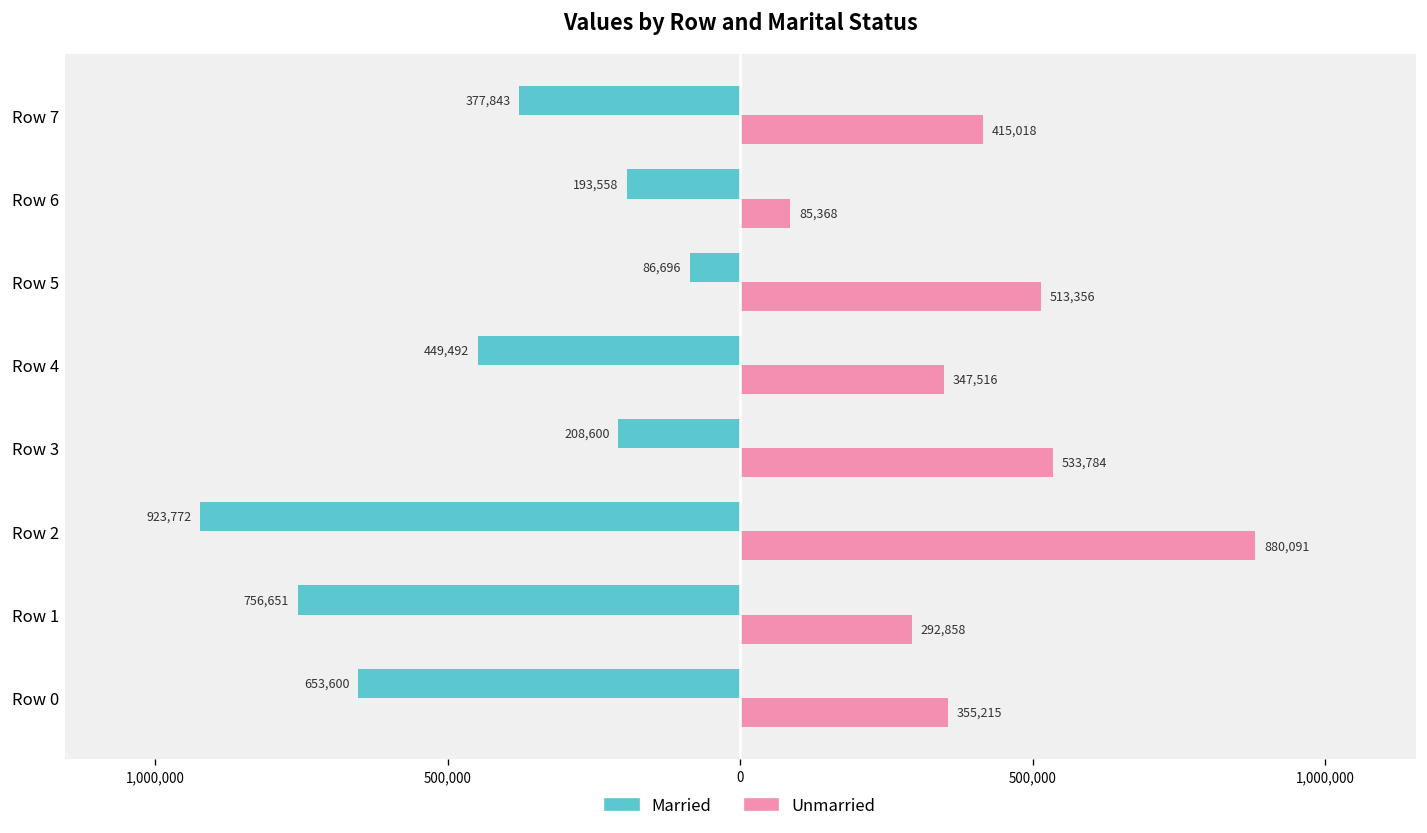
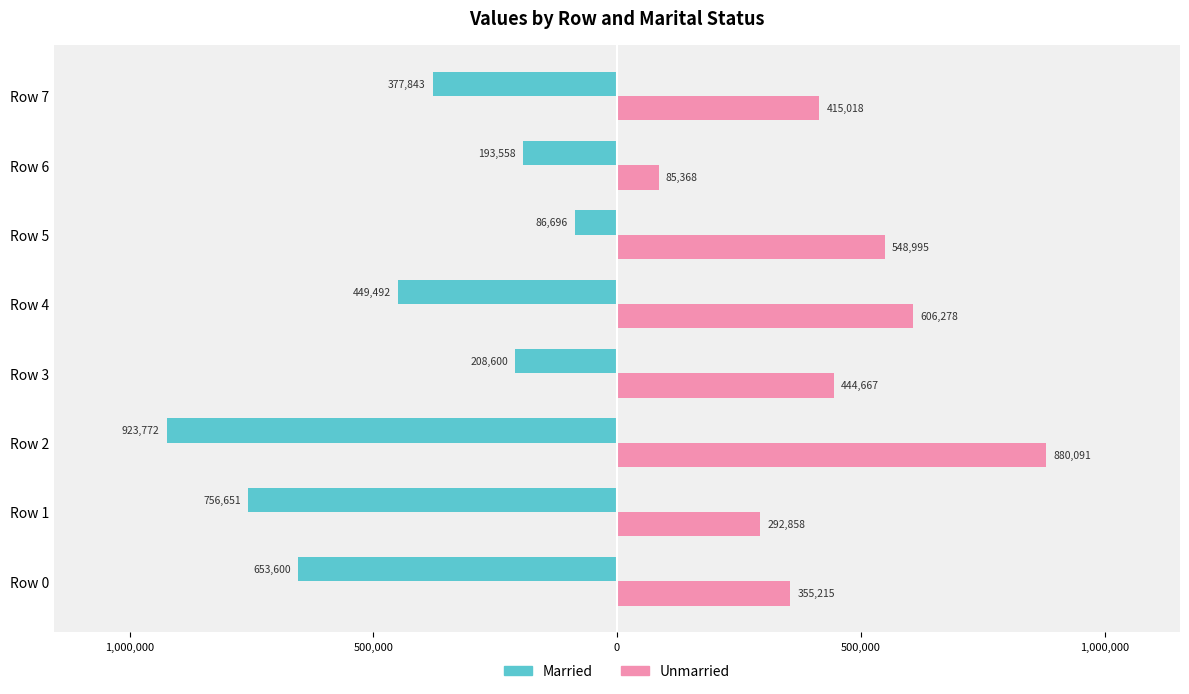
Unmarried, Row 5: 513,356 -> 548,995
Unmarried, Row 4: 347,516 -> 606,278
Unmarried, Row 3: 533,784 -> 444,667
